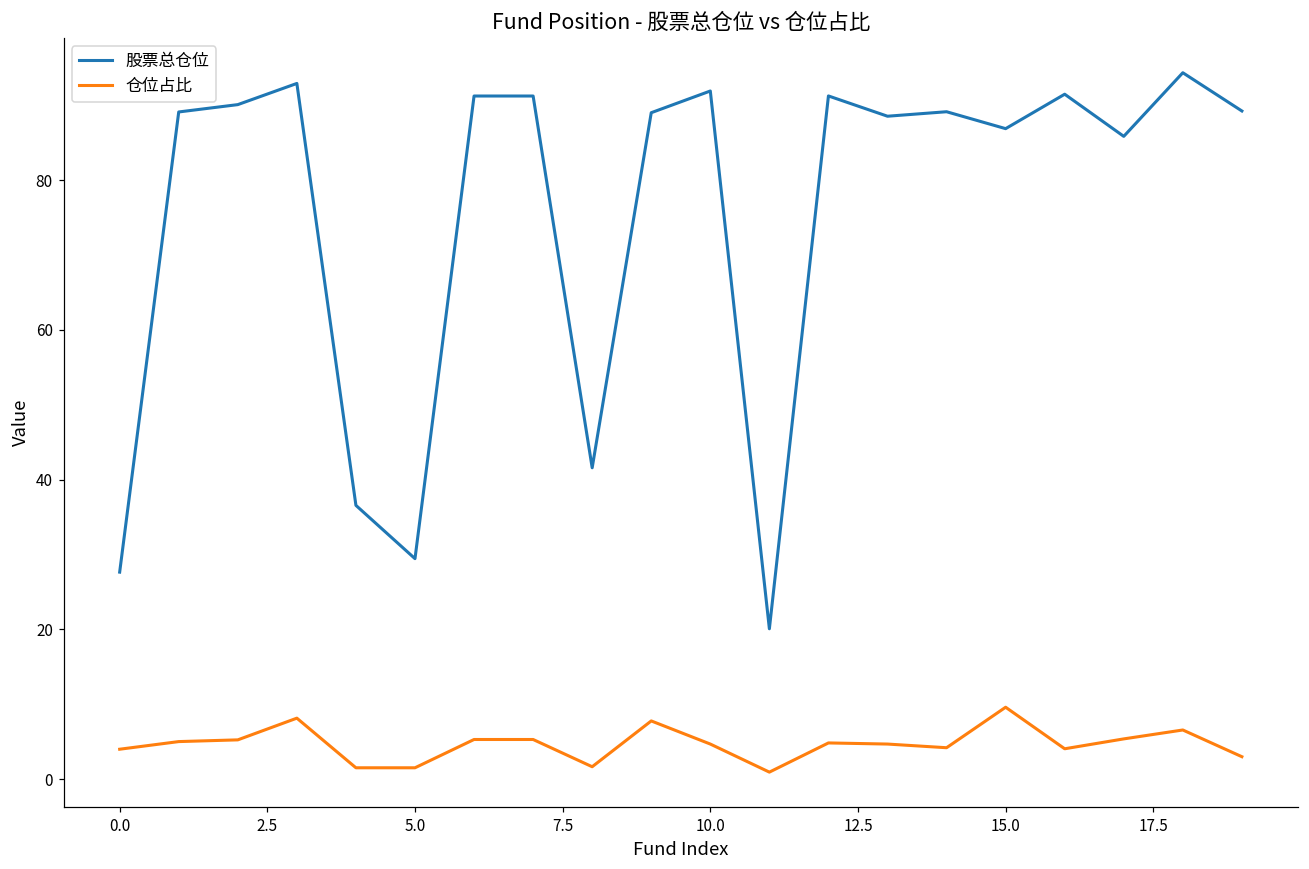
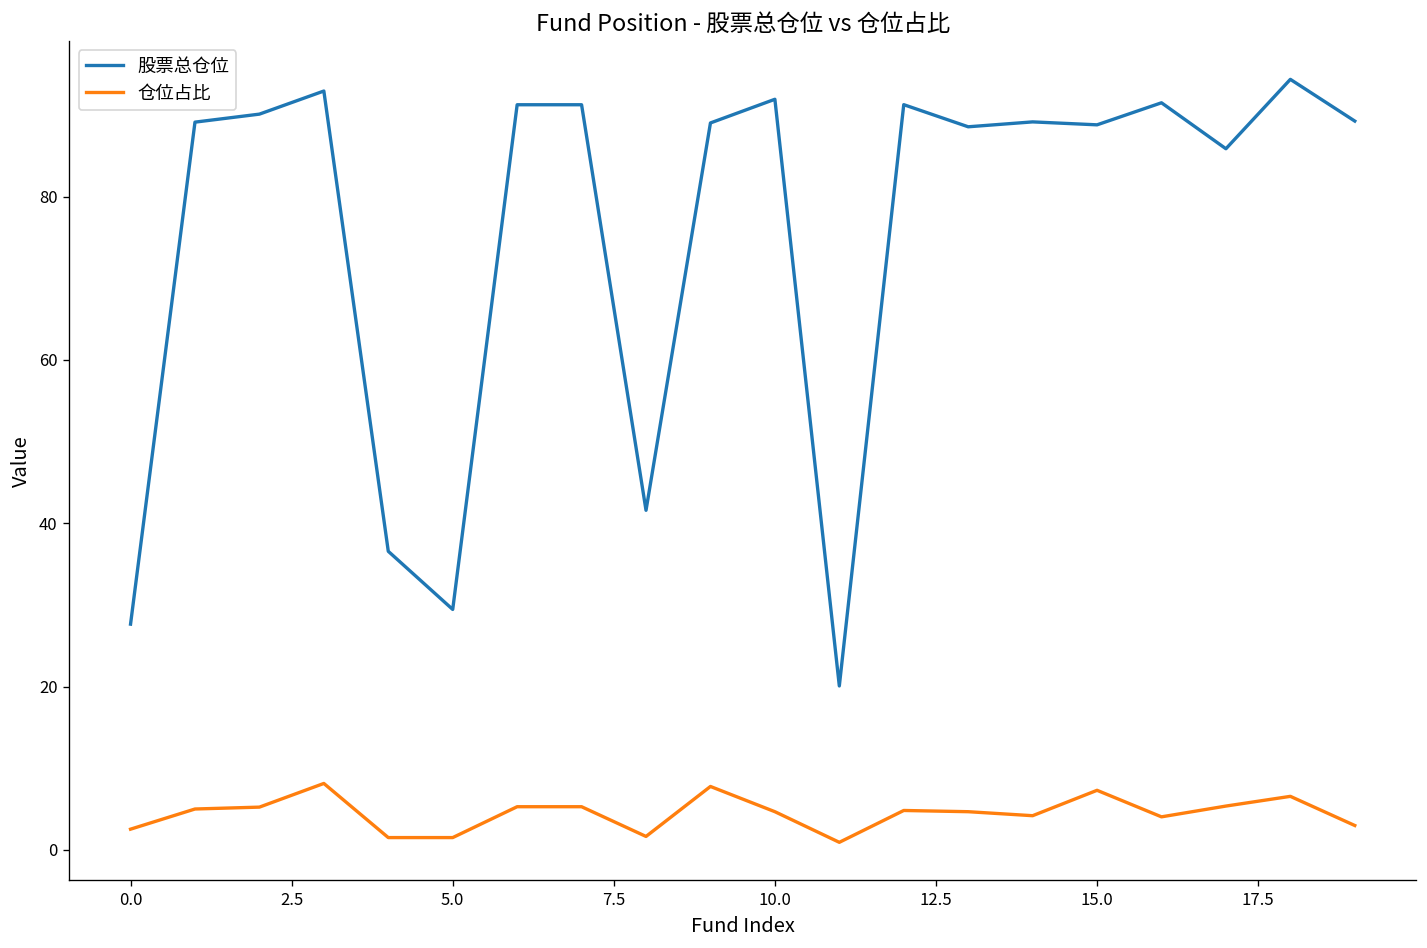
仓位占比, 0.0: 4 -> 3
股票总仓位, 15.0: 87 -> 89
仓位占比, 15.0: 10 -> 7
